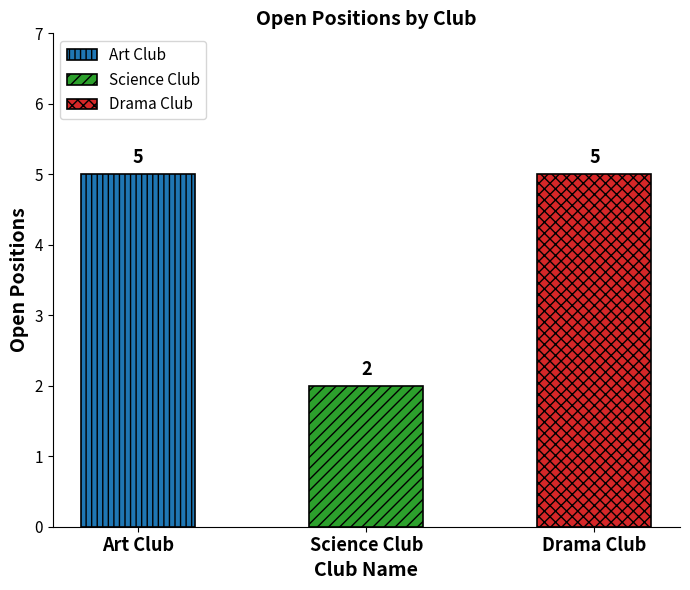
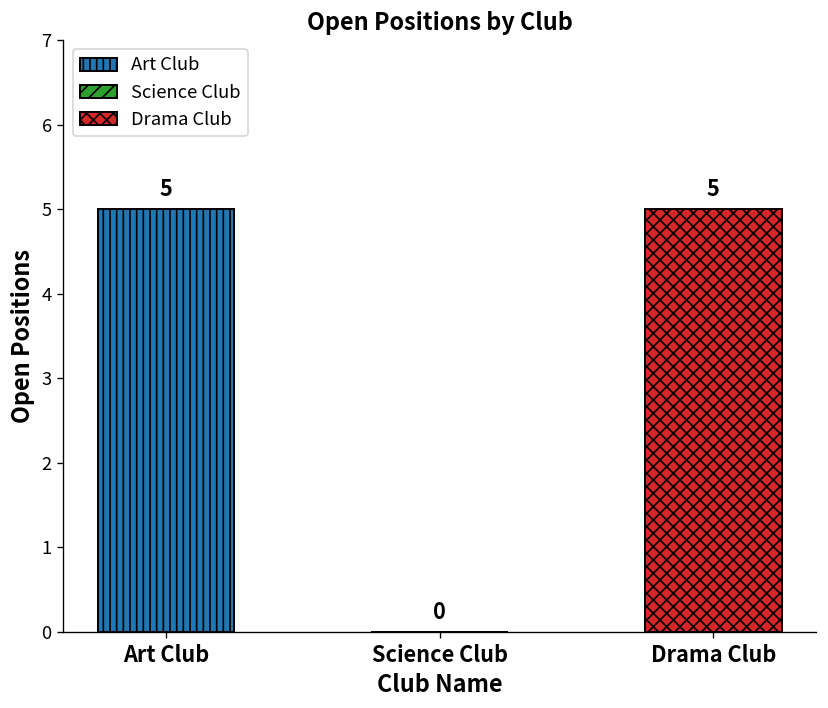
Science Club: 2 -> 0
